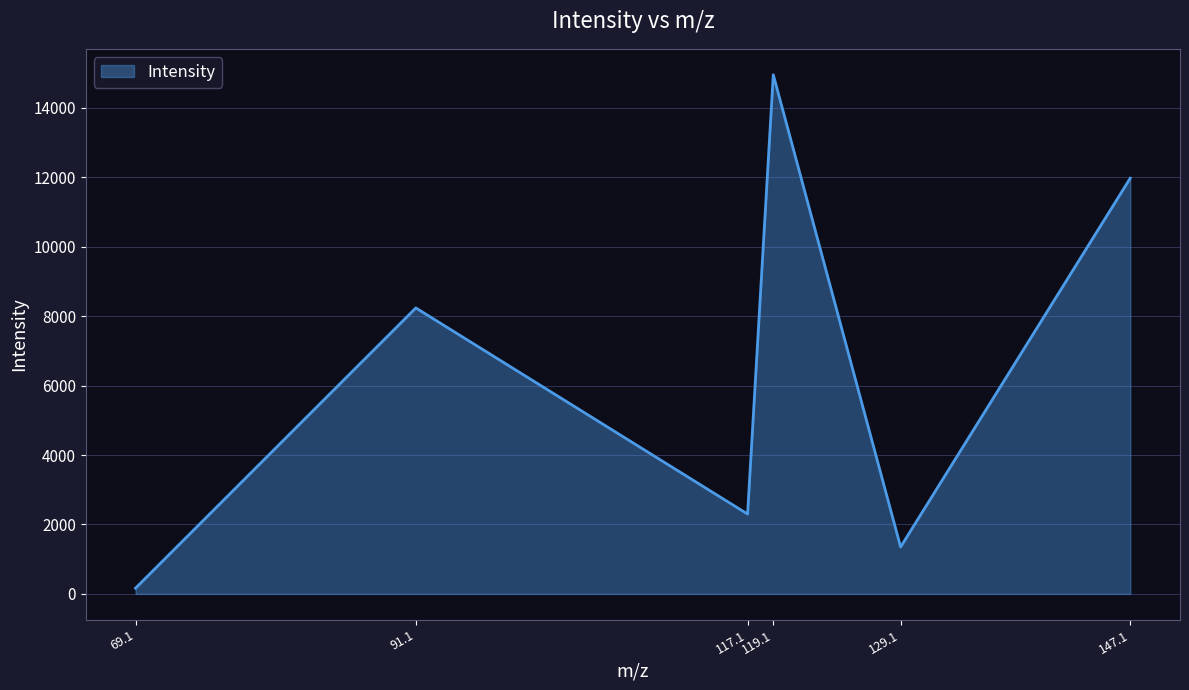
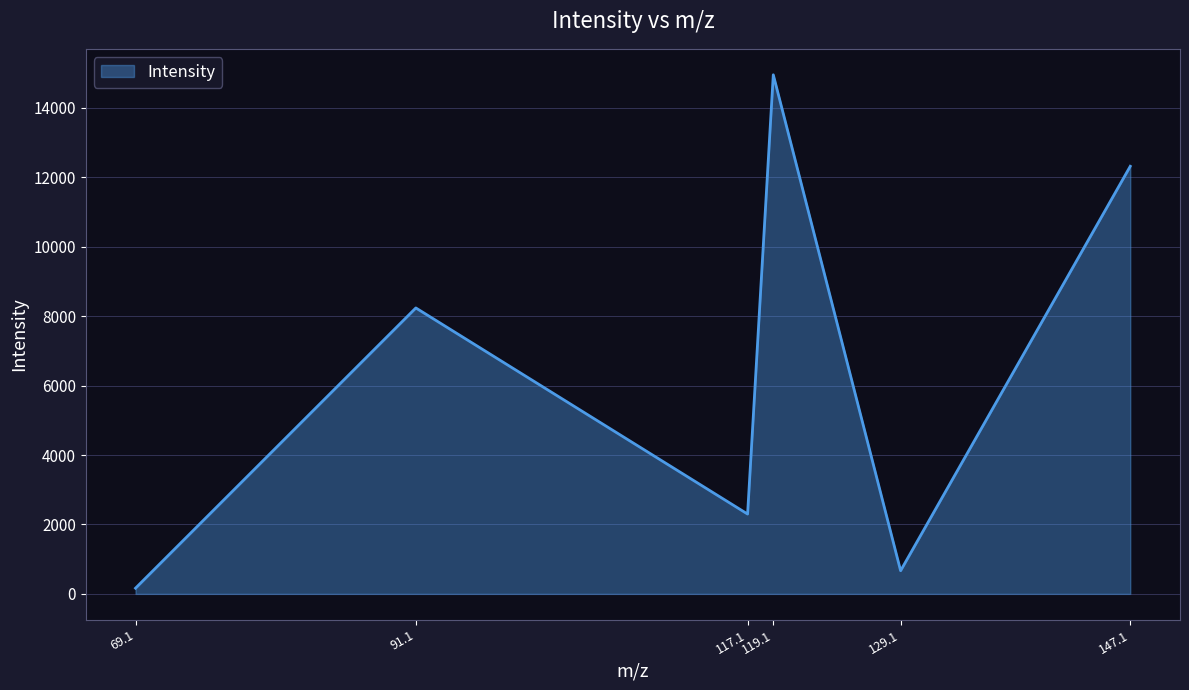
129.1: 1400 -> 700
147.1: 12000 -> 12300
